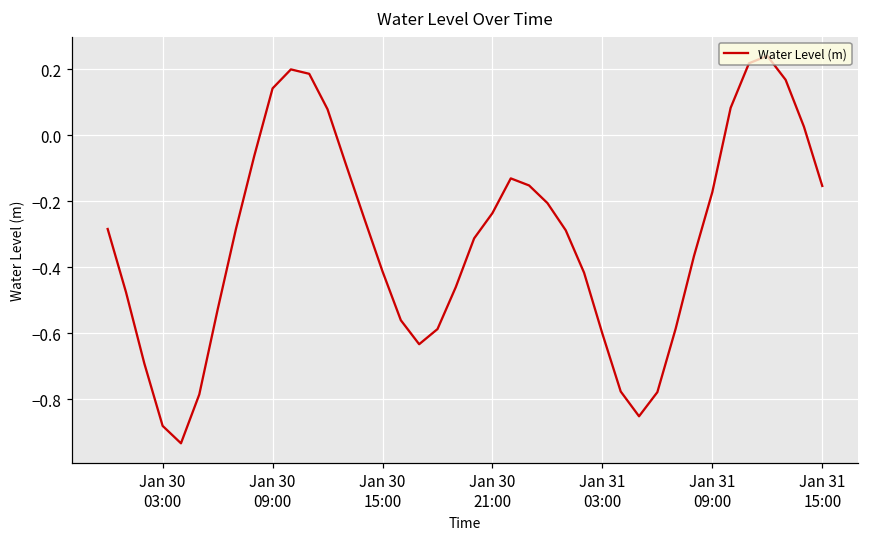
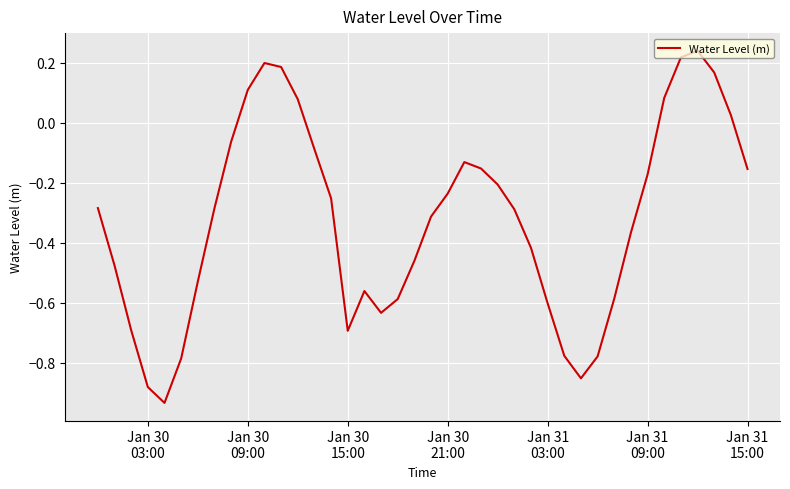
Jan 30 09:00: 0.14 -> 0.11
Jan 30 15:00: -0.41 -> -0.69
